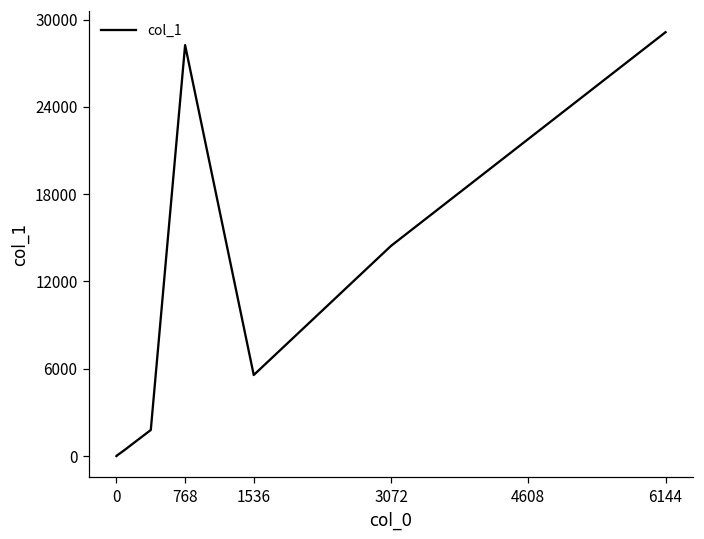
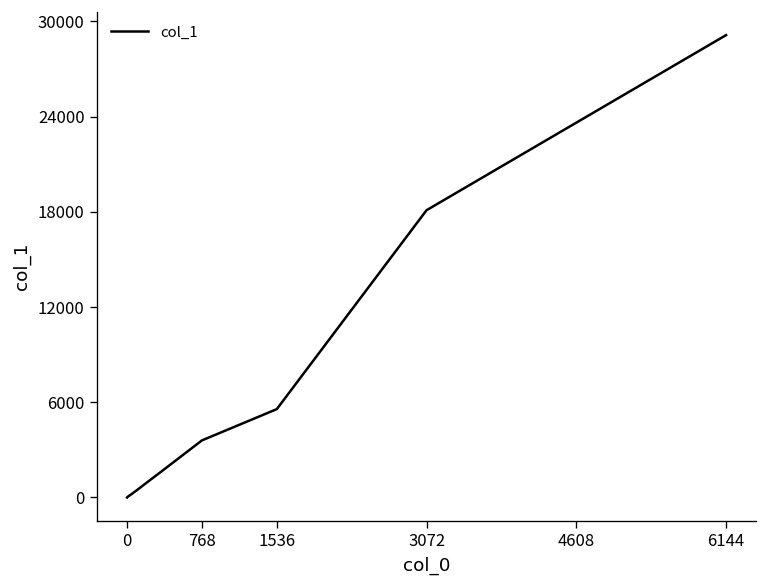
768: 28200 -> 3600
3072: 14400 -> 18100
